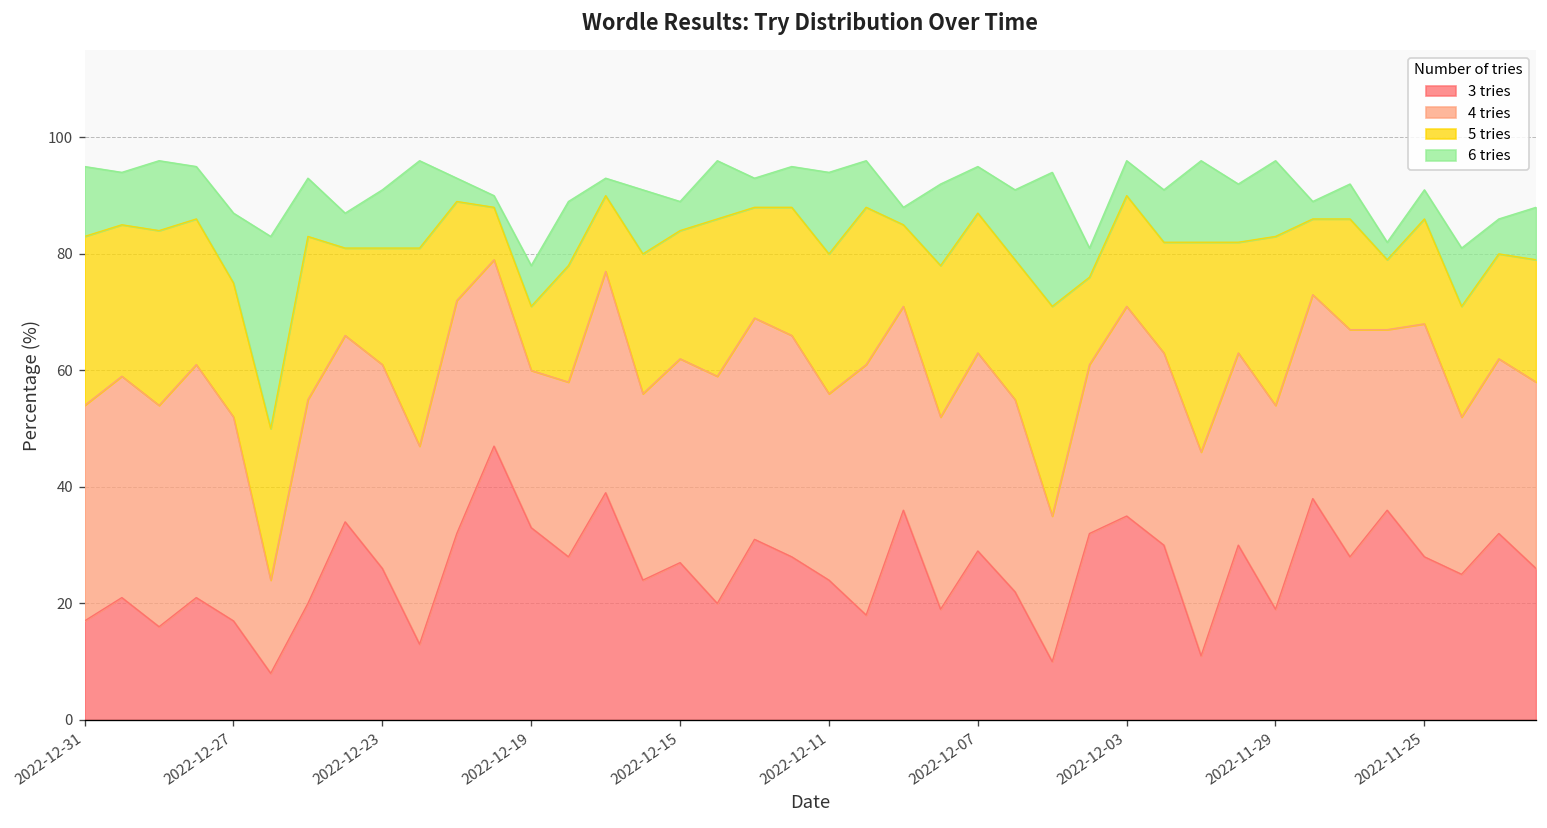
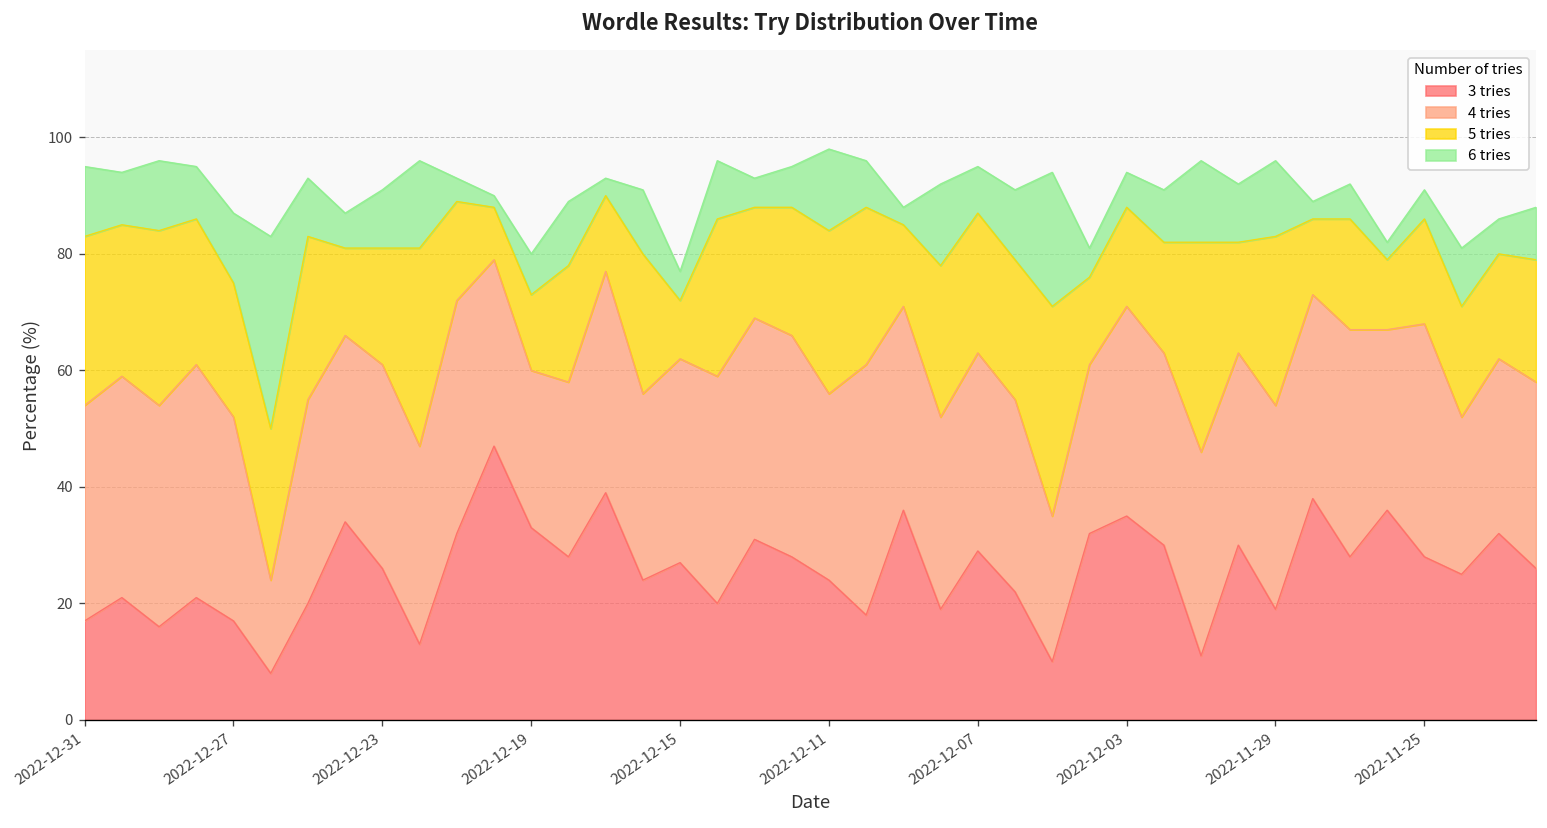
5 tries, 2022-12-19: 11 -> 13
5 tries, 2022-12-15: 22 -> 10
5 tries, 2022-12-11: 24 -> 28
5 tries, 2022-12-03: 19 -> 17
